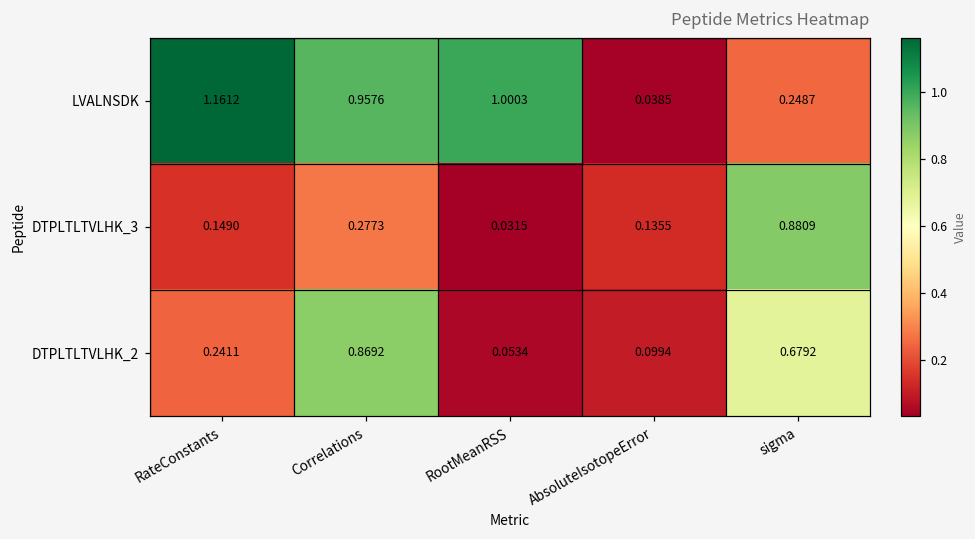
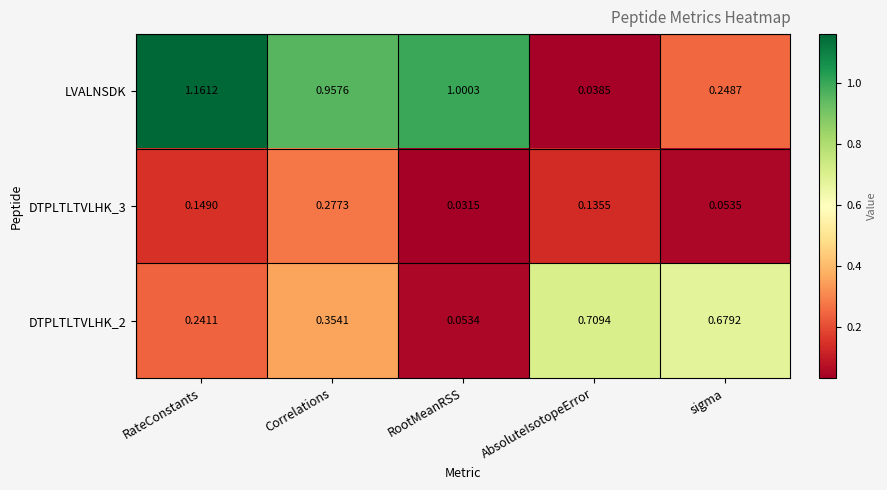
DTPLTLTVLHK_3, sigma: 0.8809 -> 0.0535
DTPLTLTVLHK_2, Correlations: 0.8692 -> 0.3541
DTPLTLTVLHK_2, AbsoluteIsotopeError: 0.0994 -> 0.7094
